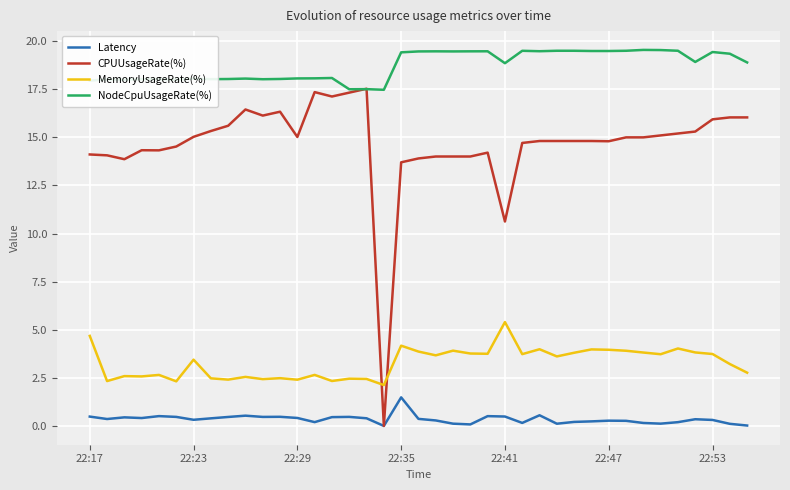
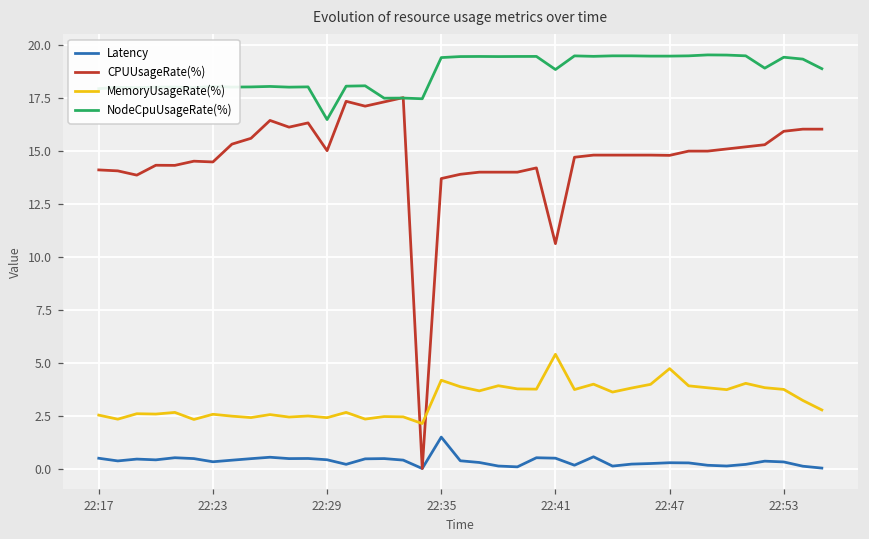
MemoryUsageRate(%), 22:17: 4.7 -> 2.5
CPUUsageRate(%), 22:23: 15.0 -> 14.5
MemoryUsageRate(%), 22:23: 3.4 -> 2.6
NodeCpuUsageRate(%), 22:29: 18.1 -> 16.5
MemoryUsageRate(%), 22:47: 4.0 -> 4.7
